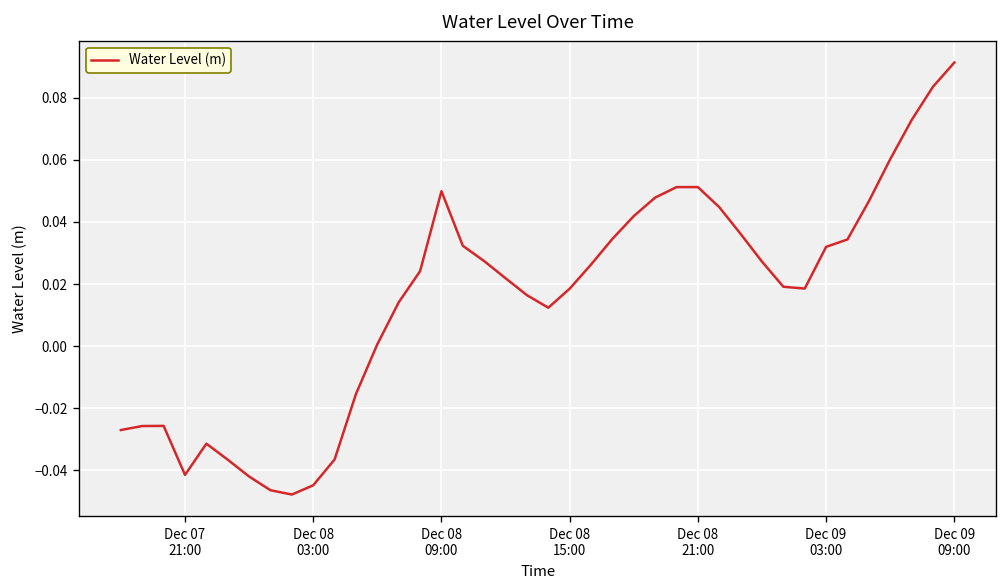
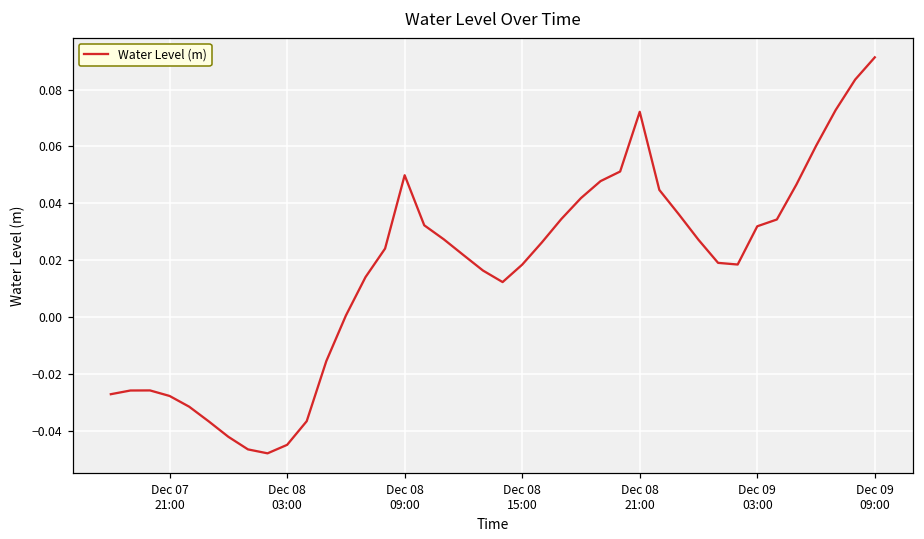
Dec 07 21:00: -0.041 -> -0.028
Dec 08 21:00: 0.051 -> 0.072
